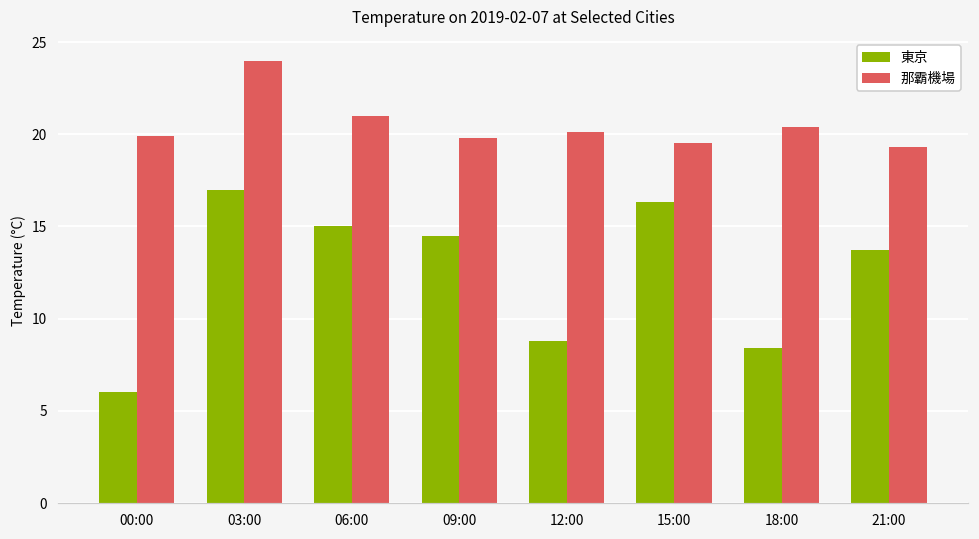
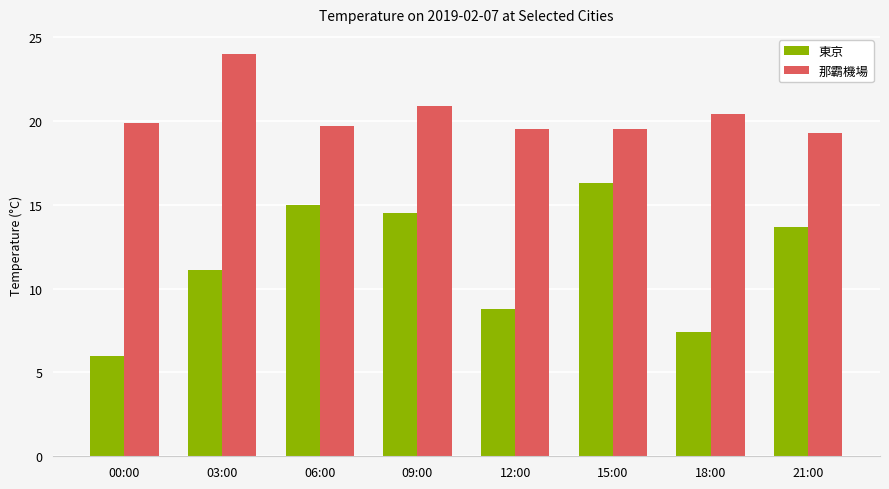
東京, 03:00: 17.0 -> 11.1
那霸機場, 06:00: 21.0 -> 19.7
那霸機場, 09:00: 19.8 -> 20.9
那霸機場, 12:00: 20.1 -> 19.5
東京, 18:00: 8.4 -> 7.4
